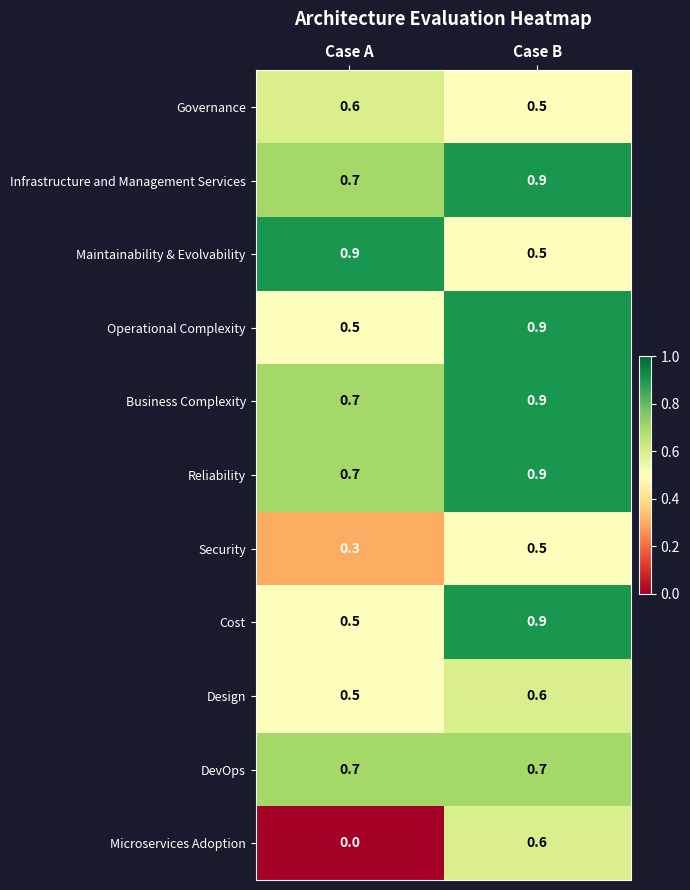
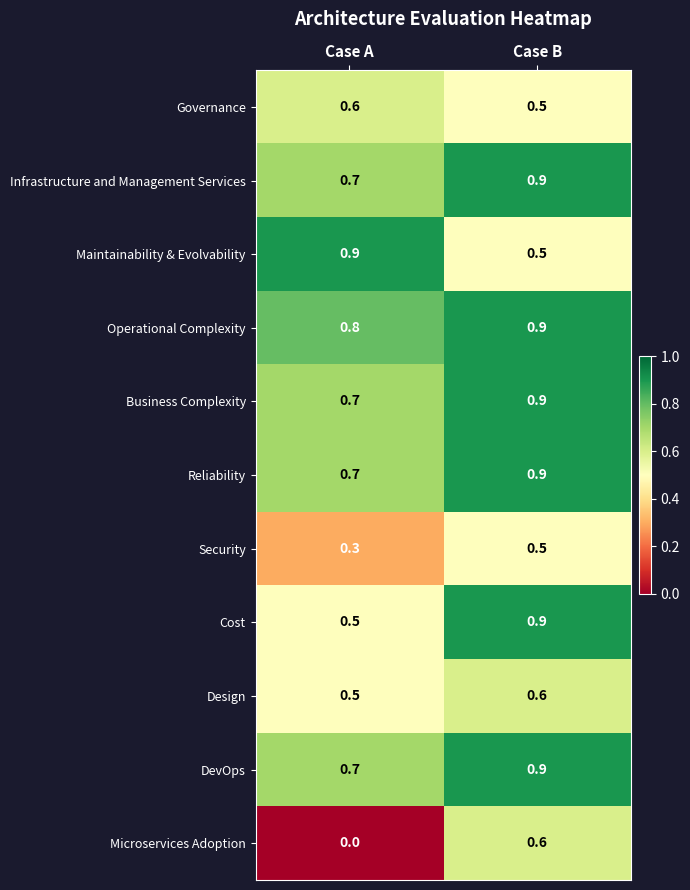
Operational Complexity, Case A: 0.5 -> 0.8
DevOps, Case B: 0.7 -> 0.9
